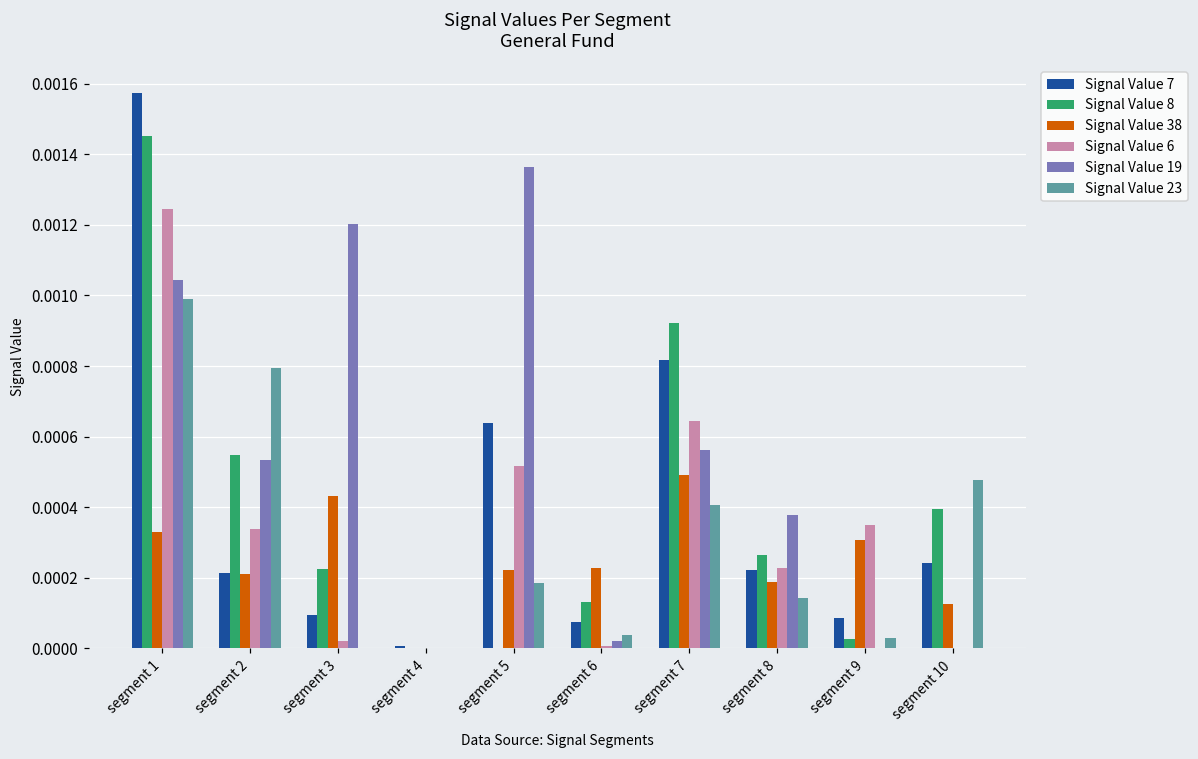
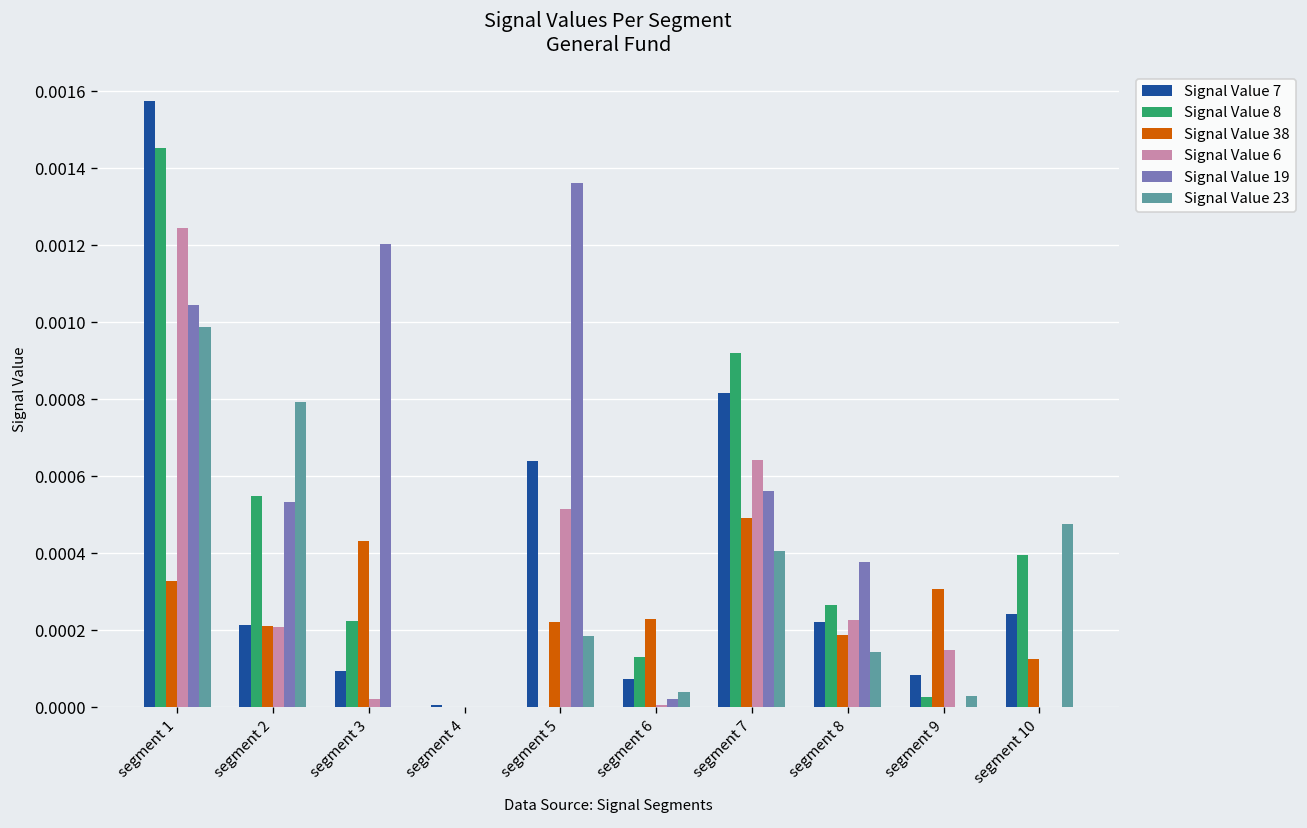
Signal Value 6, segment 2: 0.00034 -> 0.00021
Signal Value 6, segment 9: 0.00035 -> 0.00015
